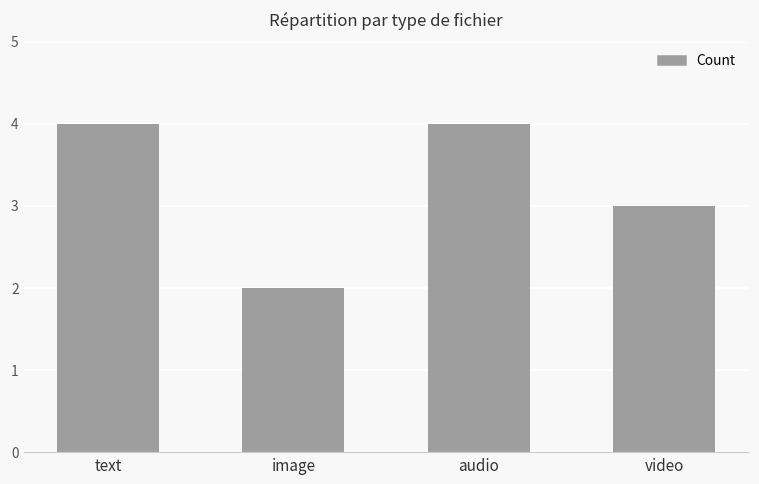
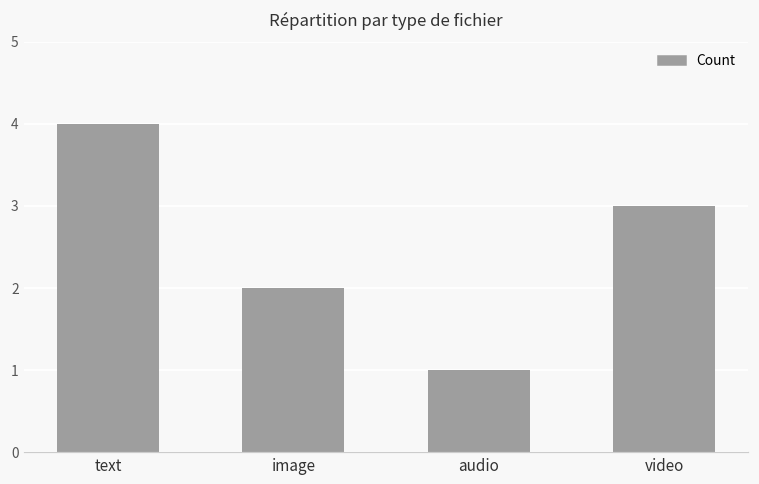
audio: 4 -> 1
